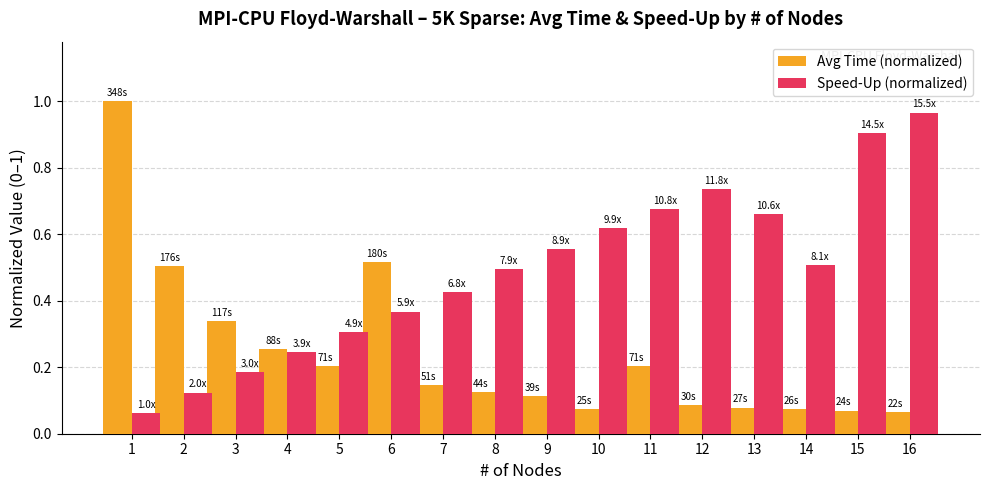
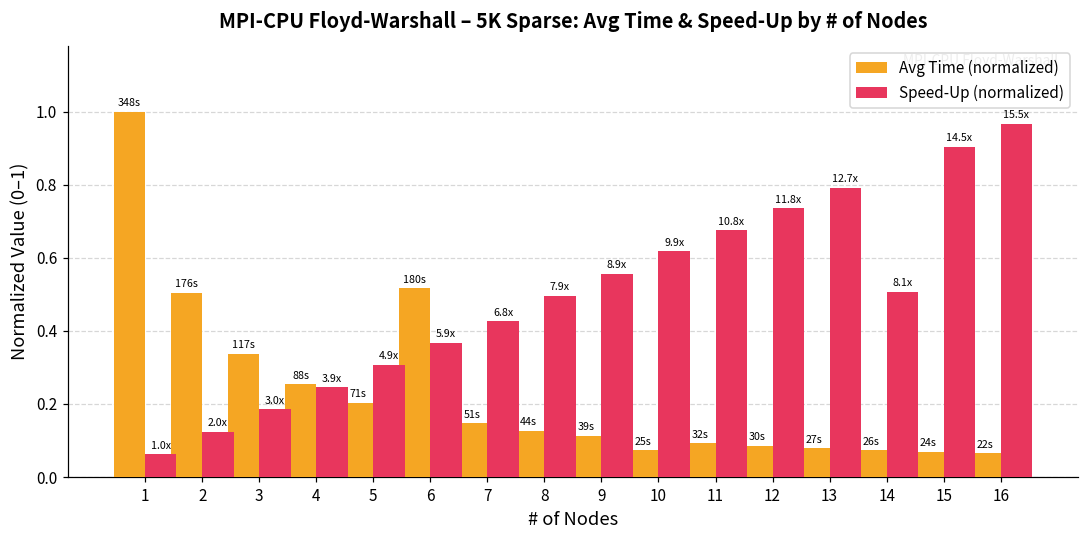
Avg Time (normalized), 11: 71s -> 32s
Speed-Up (normalized), 13: 10.6x -> 12.7x
